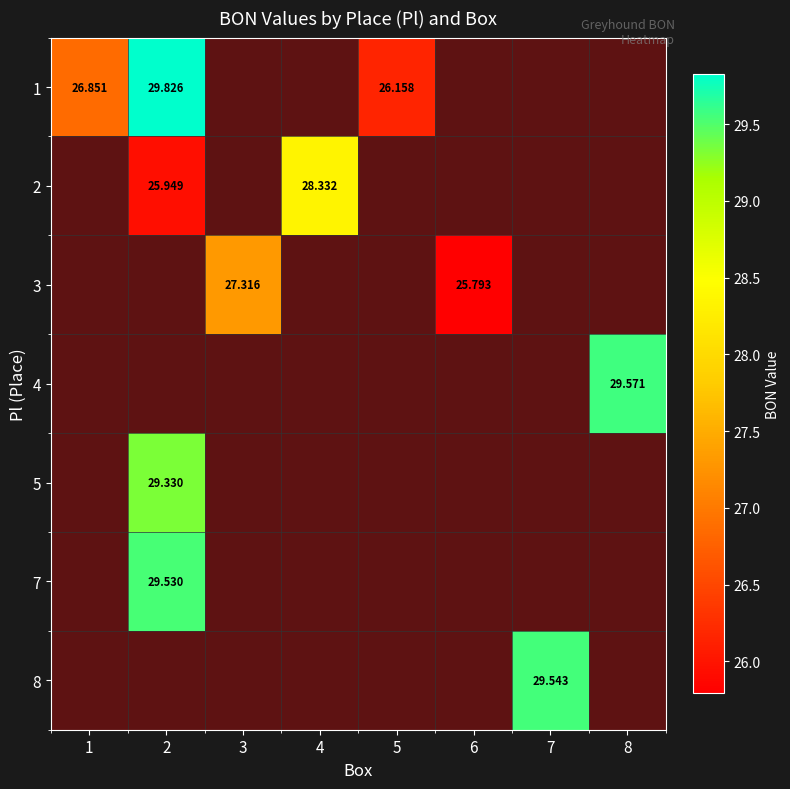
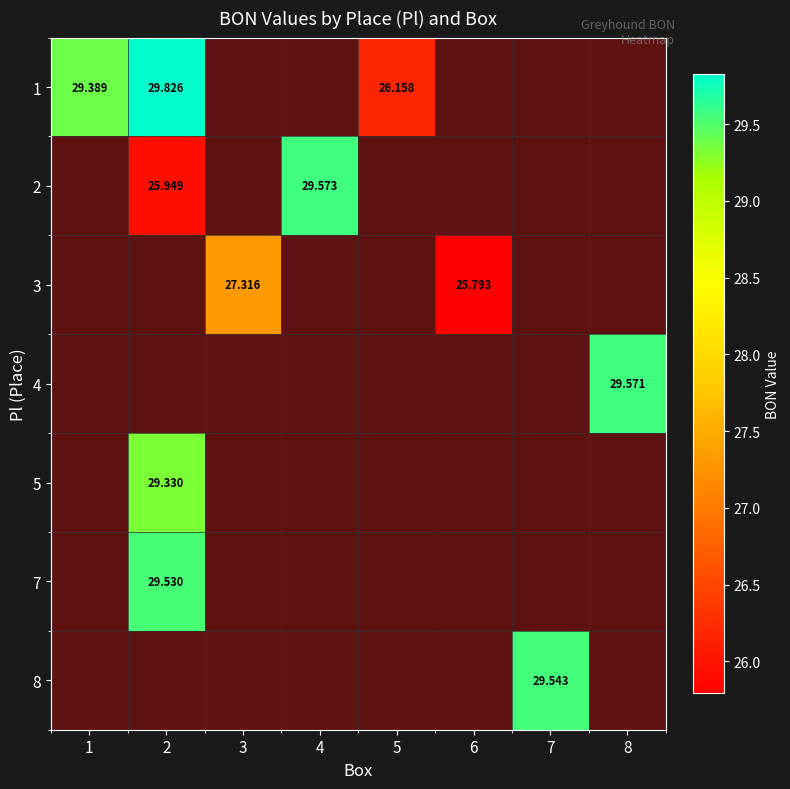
1, 1: 26.851 -> 29.389
2, 4: 28.332 -> 29.573
